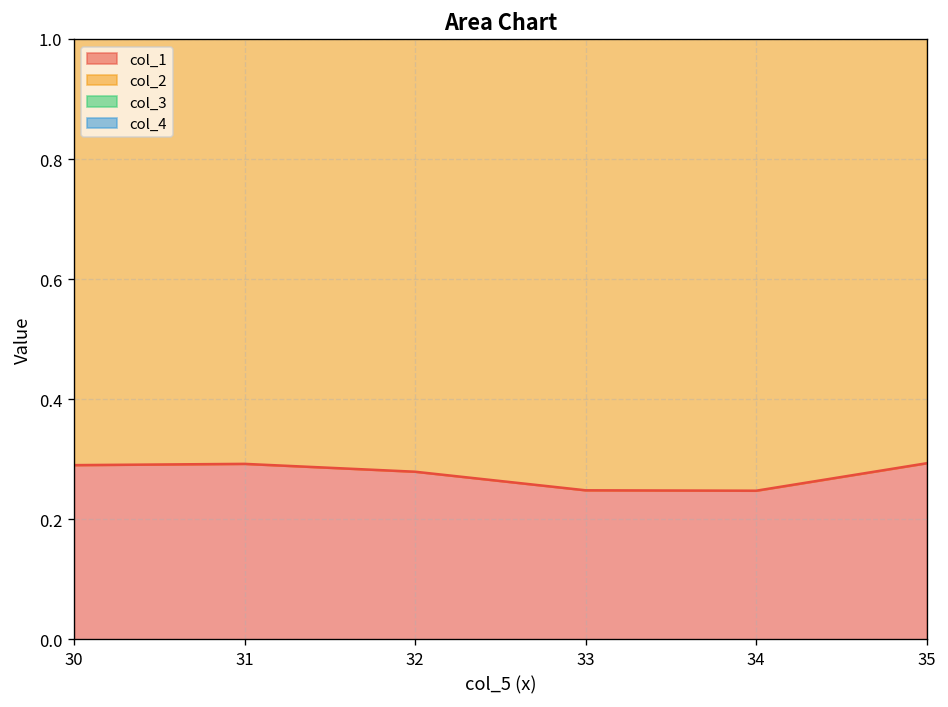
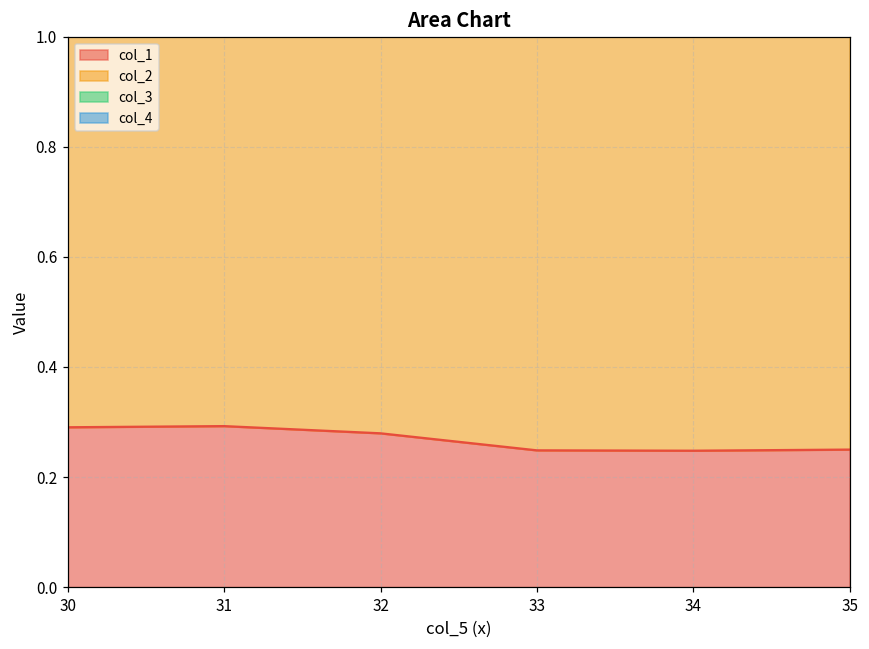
col_1, 35: 0.29 -> 0.25
